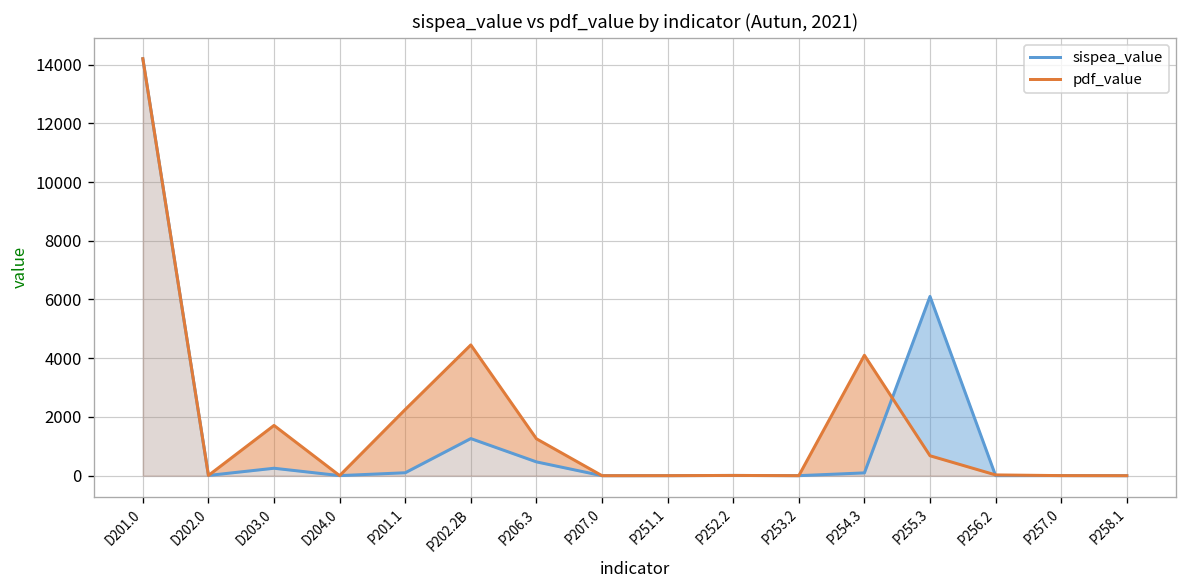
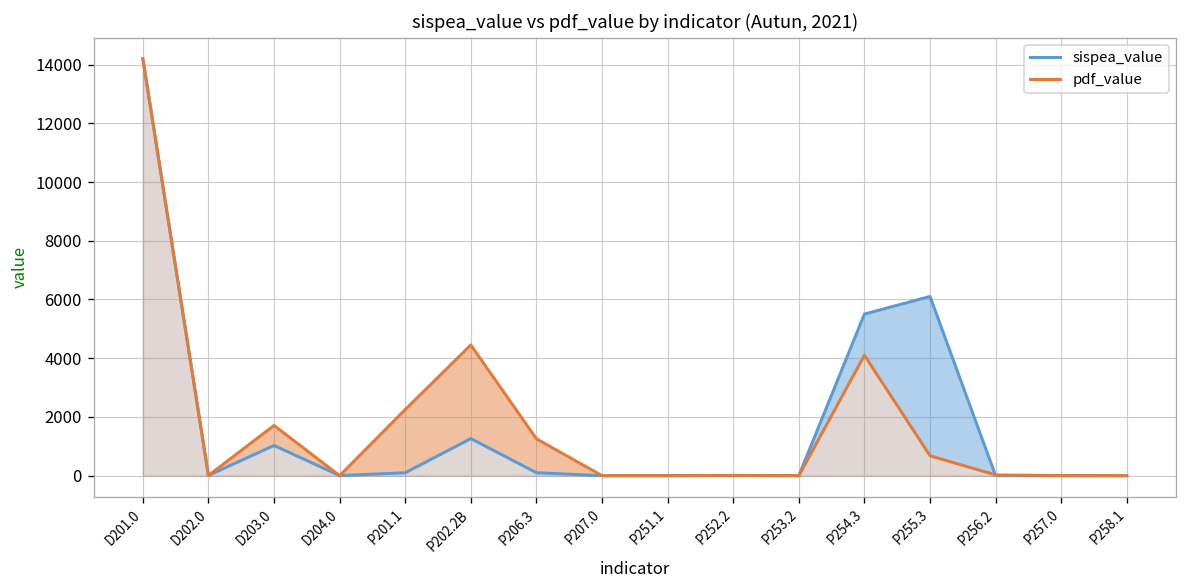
sispea_value, D203.0: 300 -> 1000
sispea_value, P206.3: 500 -> 100
sispea_value, P254.3: 100 -> 5500
